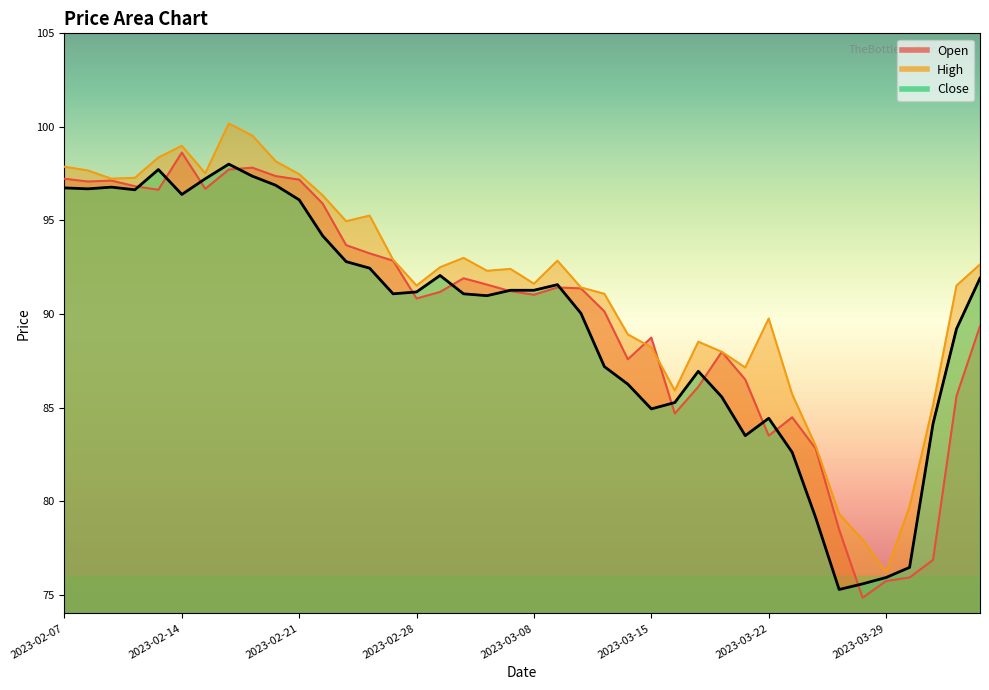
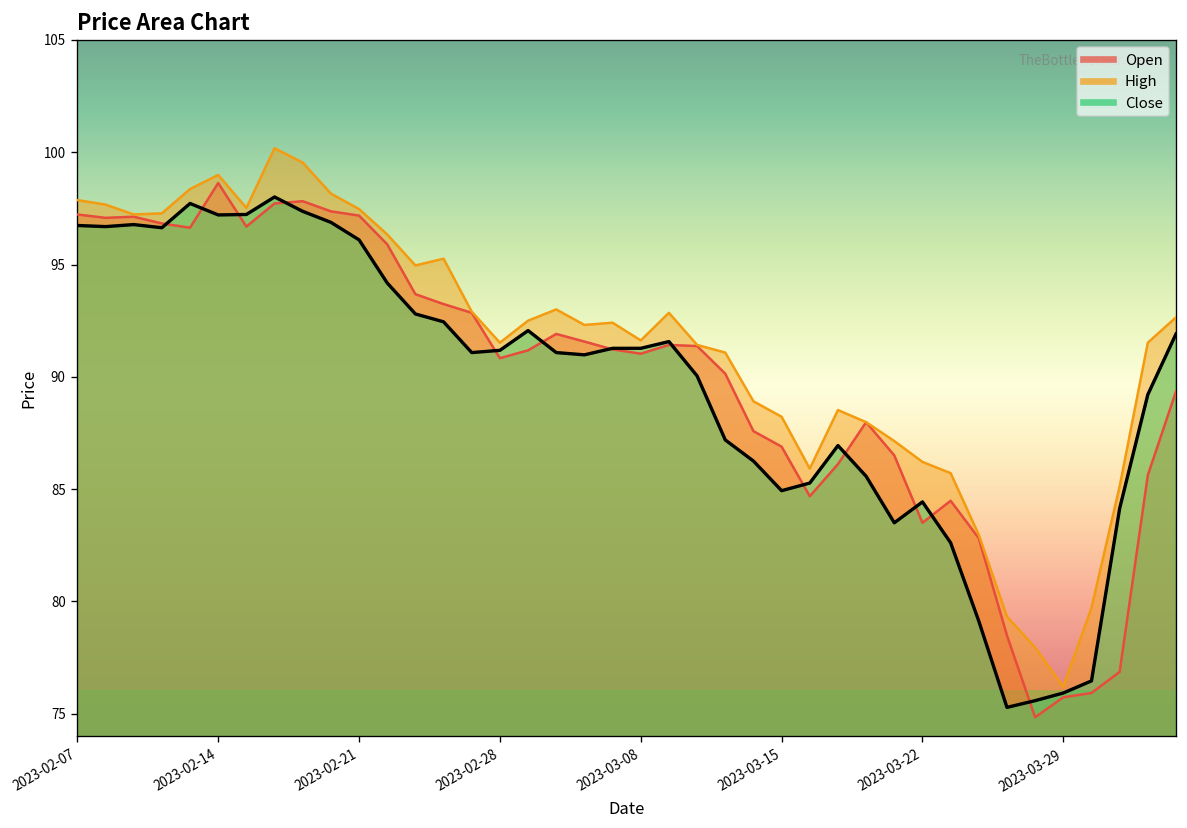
Close, 2023-02-14: 96.4 -> 97.2
Open, 2023-03-15: 88.7 -> 86.9
High, 2023-03-22: 89.8 -> 86.2
